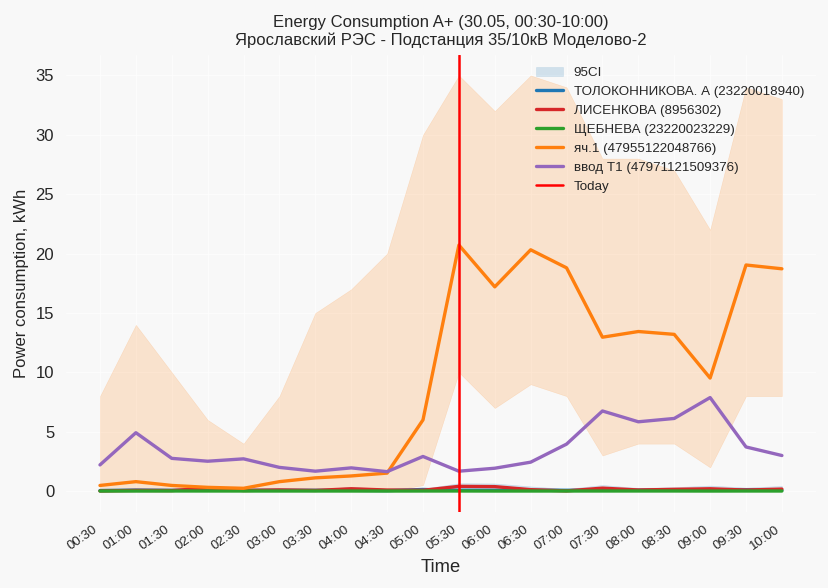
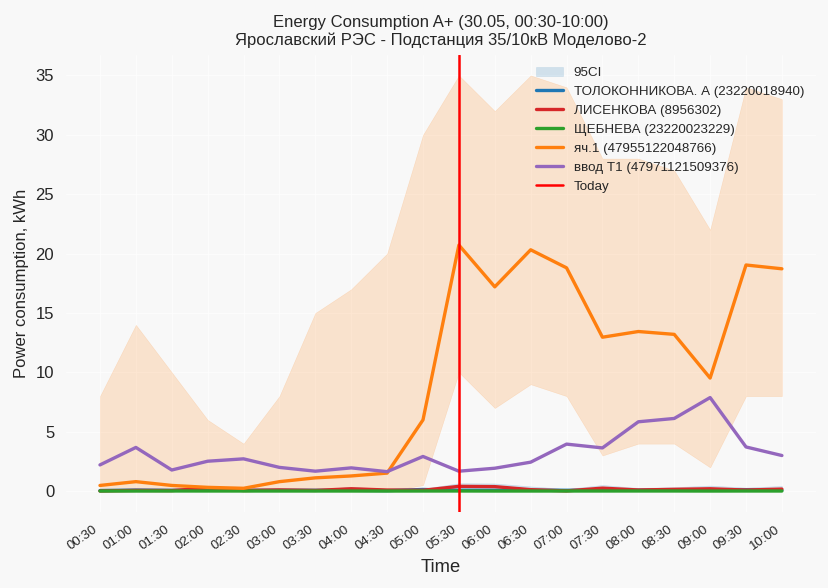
ввод Т1 (47971121509376), 01:00: 5 -> 4
ввод Т1 (47971121509376), 01:30: 3 -> 2
ввод Т1 (47971121509376), 07:30: 7 -> 4
